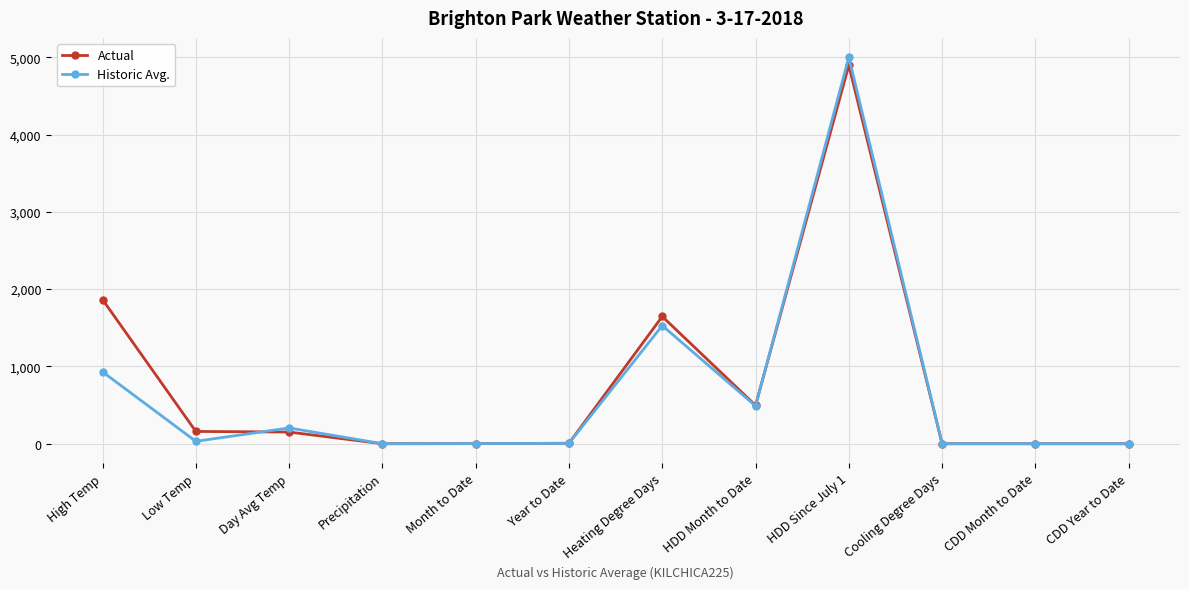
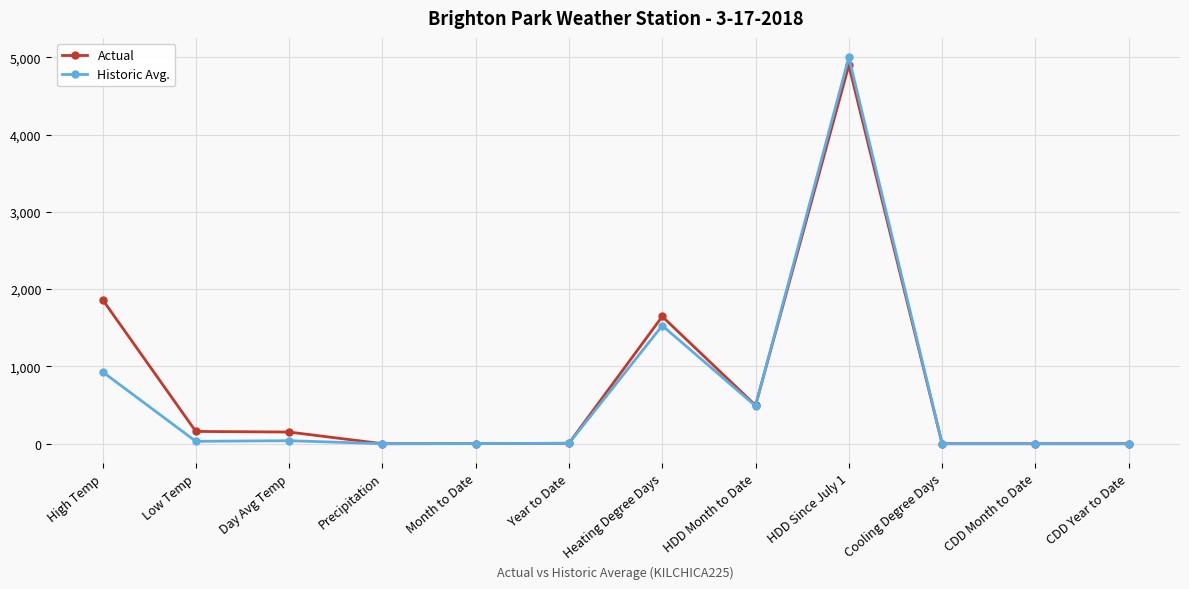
Historic Avg., Day Avg Temp: 200 -> 0
